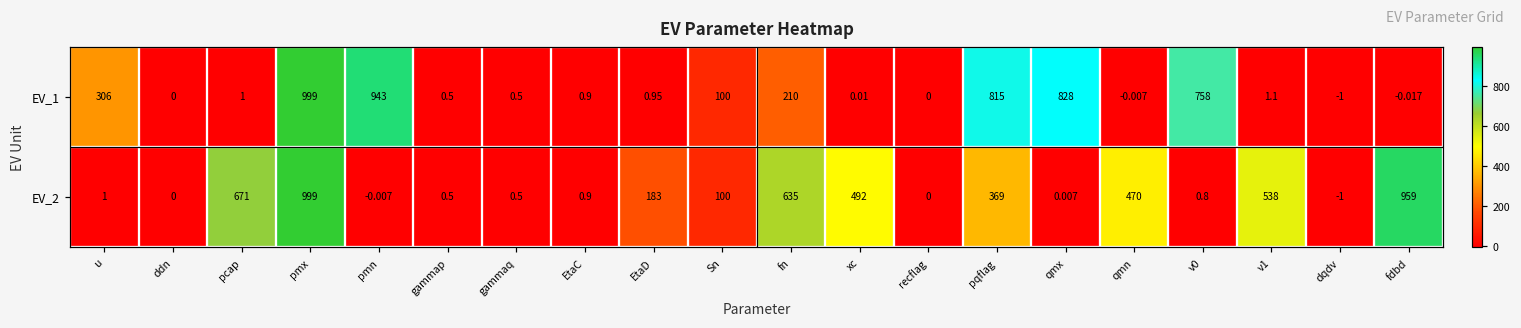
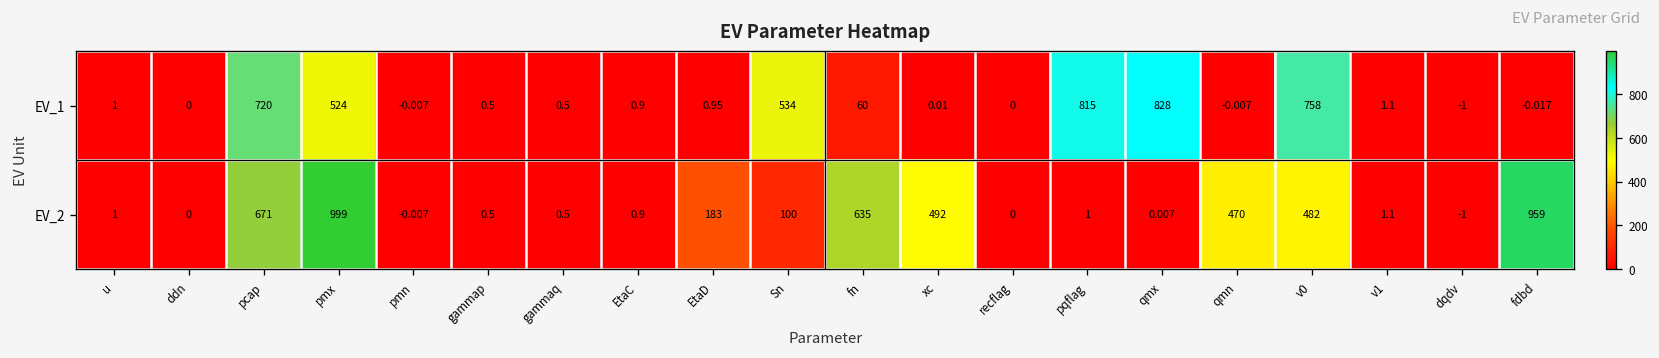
EV_1, u: 306 -> 1
EV_1, pcap: 1 -> 720
EV_1, pmx: 999 -> 524
EV_1, pmn: 943 -> -0.007
EV_1, Sn: 100 -> 534
EV_1, fn: 210 -> 60
EV_2, pqflag: 369 -> 1
EV_2, v0: 0.8 -> 482
EV_2, v1: 538 -> 1.1
